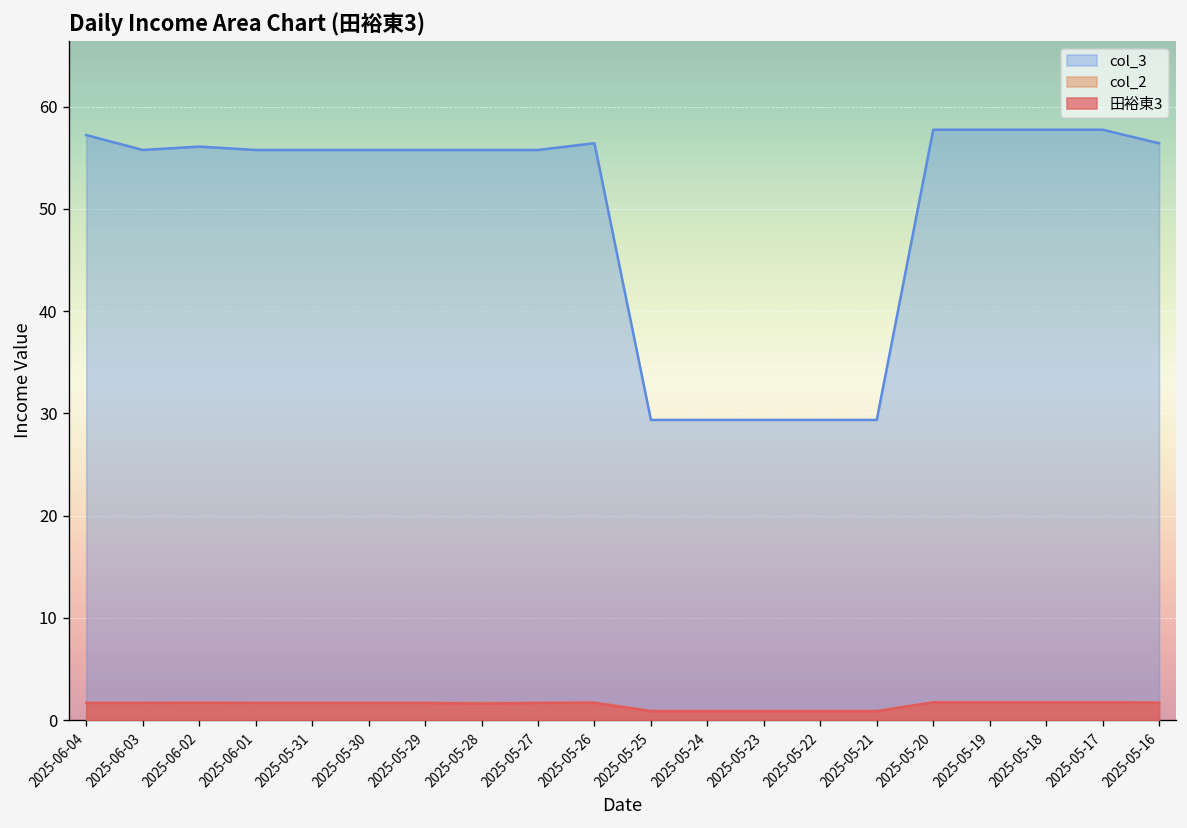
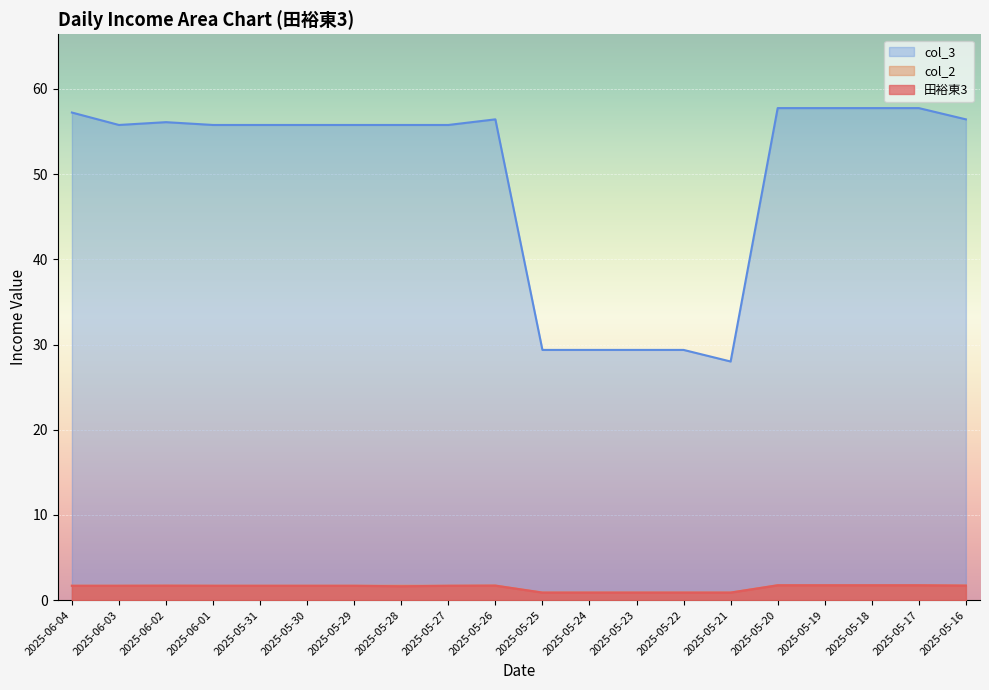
col_3, 2025-05-21: 29 -> 28
